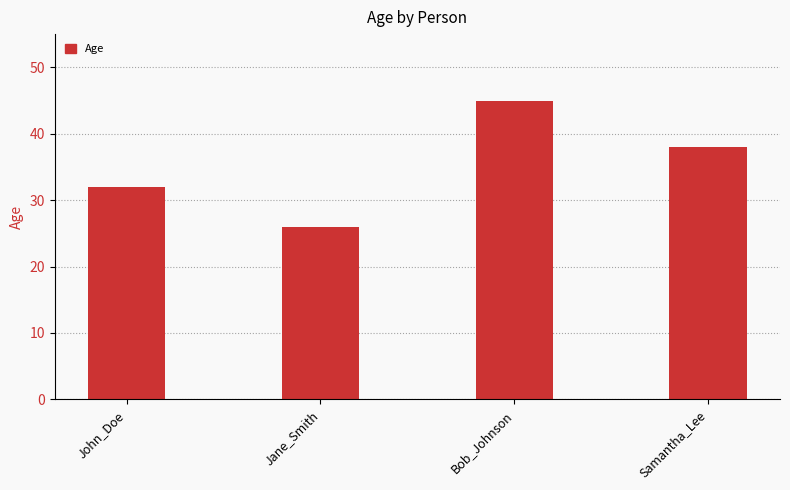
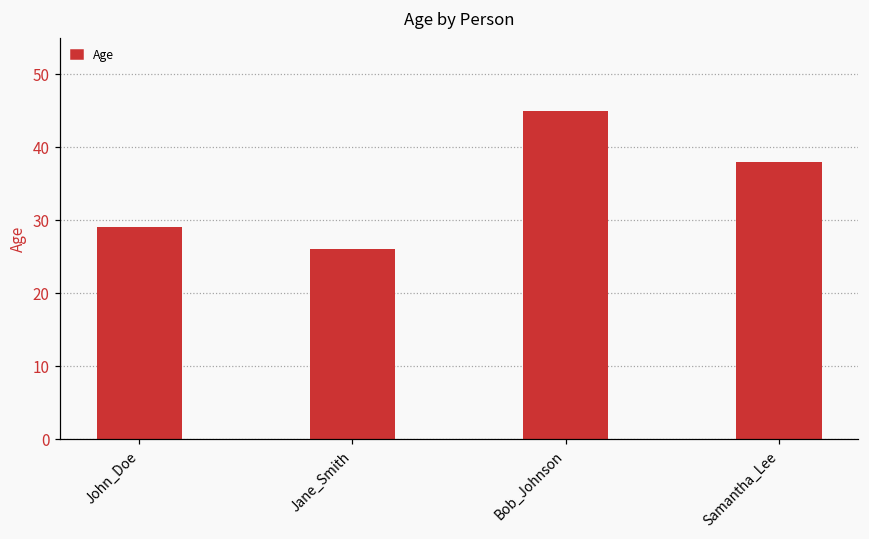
John_Doe: 32 -> 29
